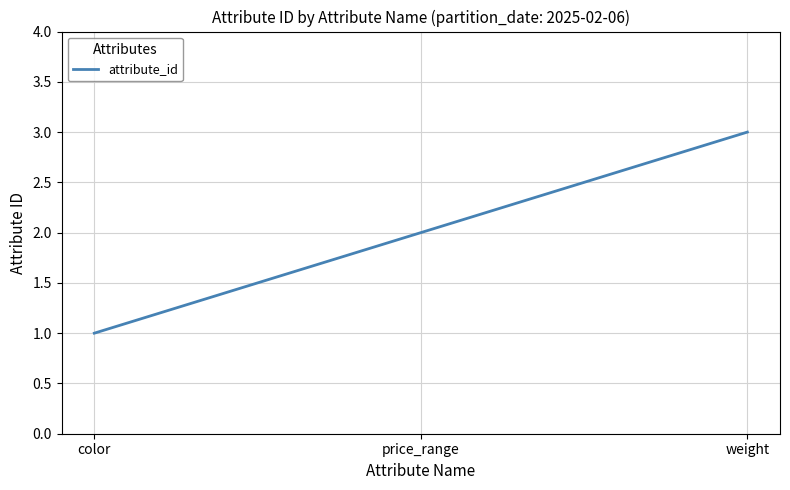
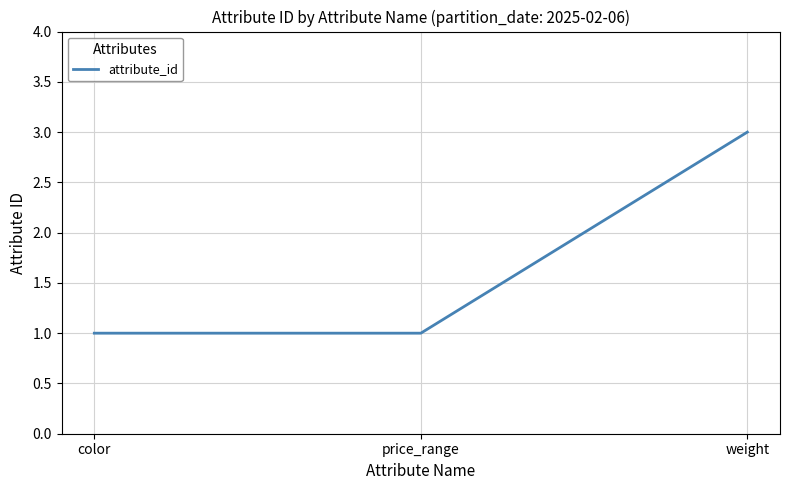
price_range: 2 -> 1
